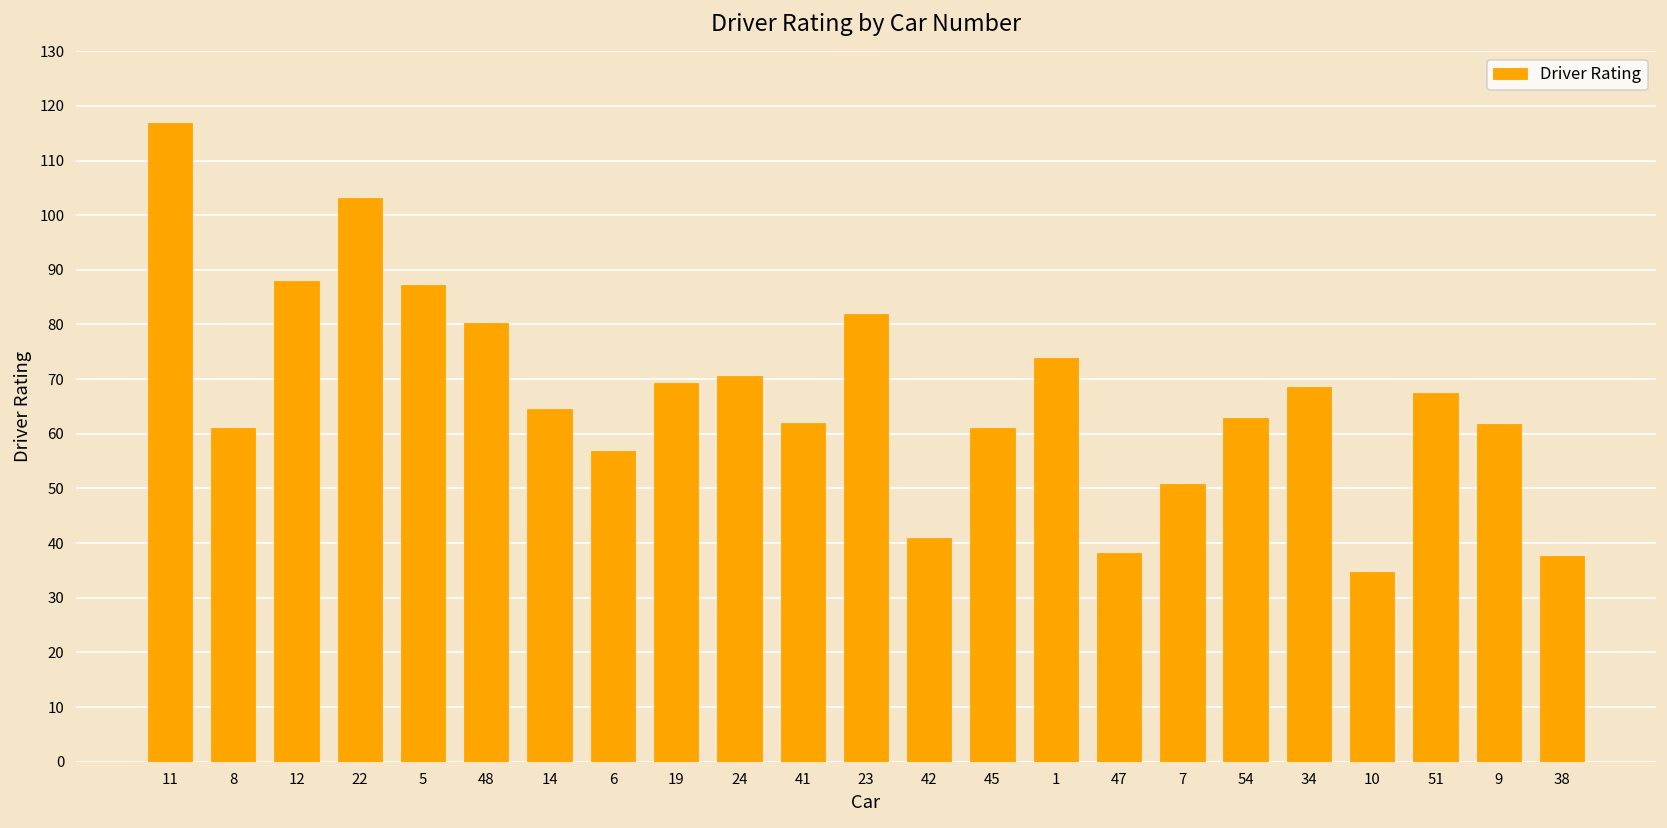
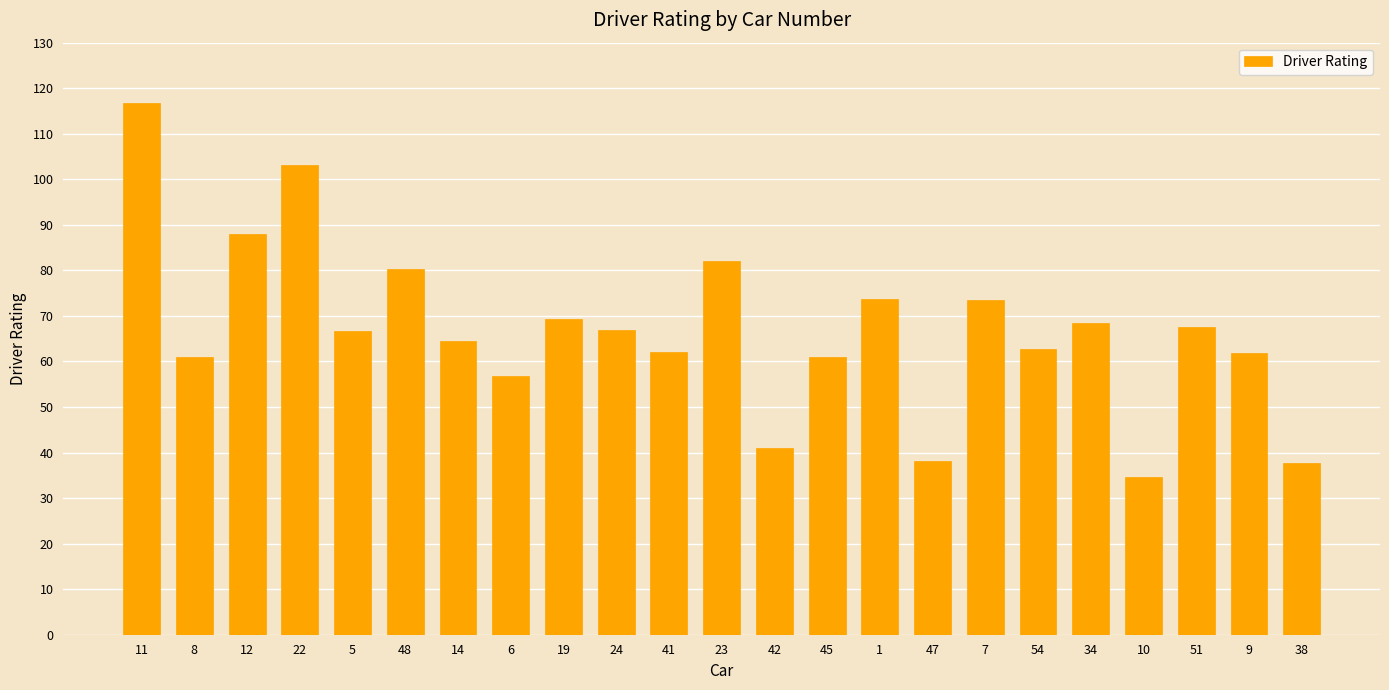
5: 87 -> 67
24: 71 -> 67
7: 51 -> 74
